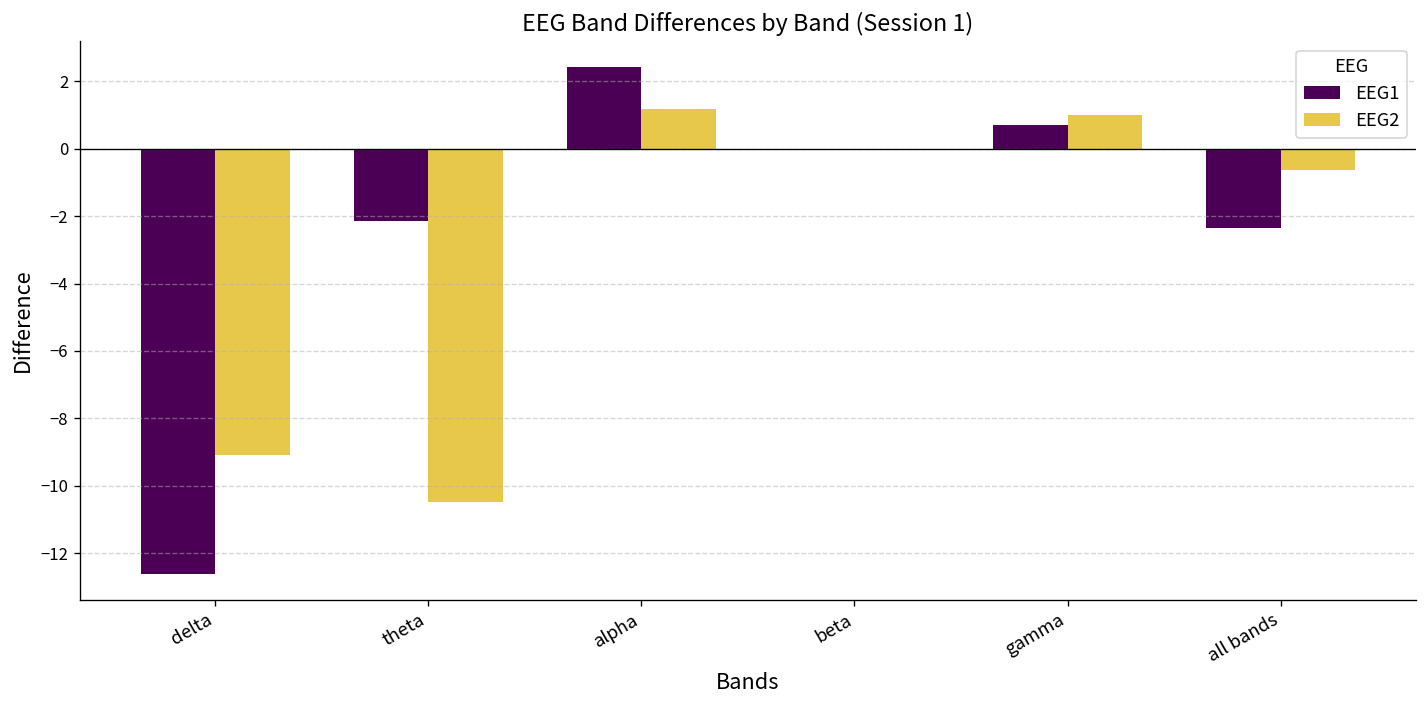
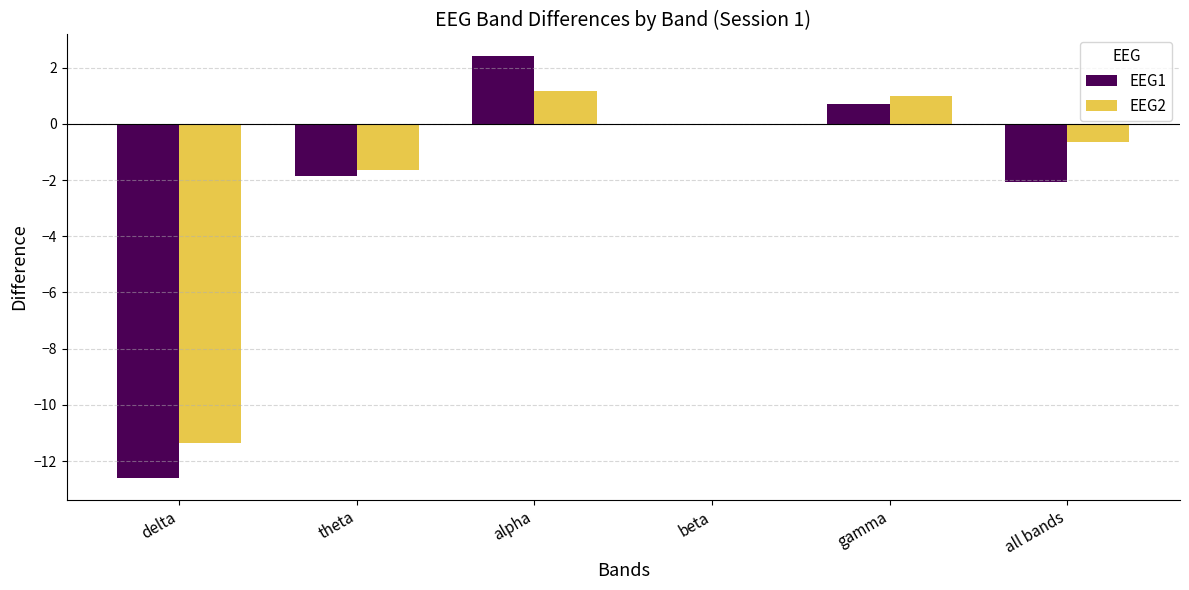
EEG2, delta: -9.1 -> -11.4
EEG1, theta: -2.1 -> -1.9
EEG2, theta: -10.5 -> -1.6
EEG1, all bands: -2.4 -> -2.1
